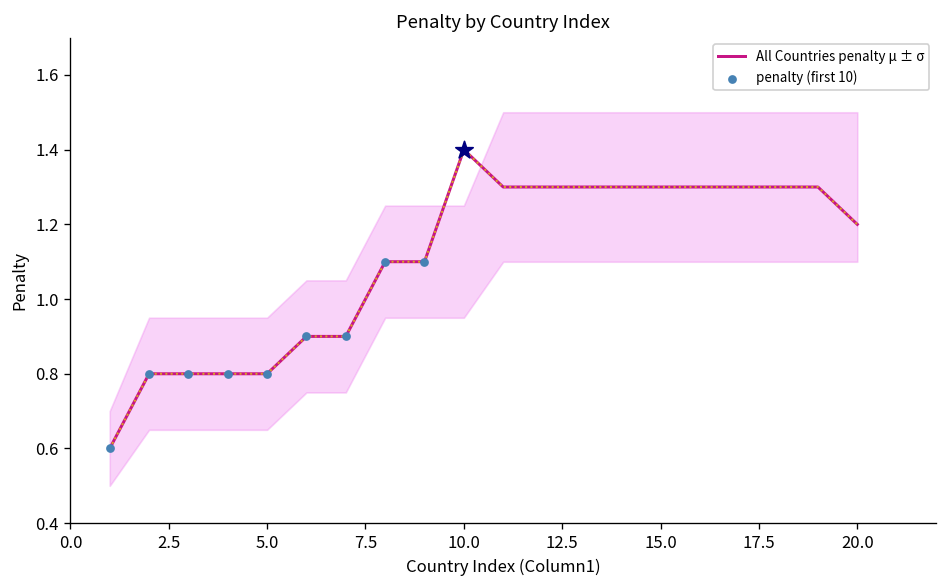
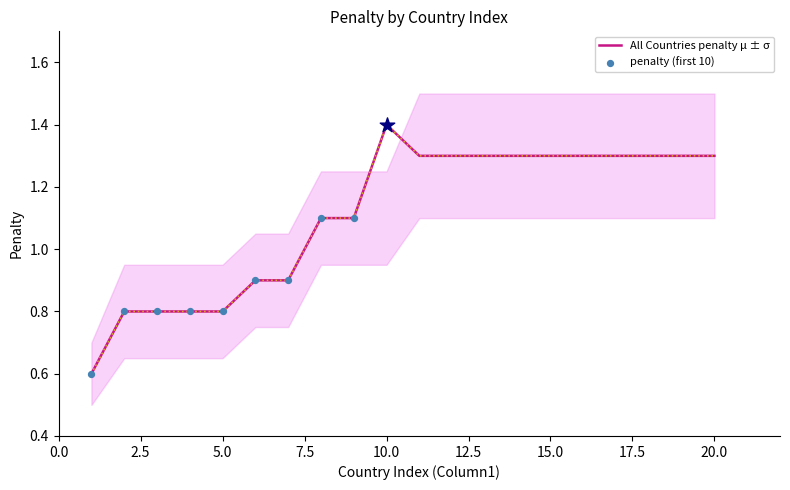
All Countries penalty μ ± σ, 20.0: 1.2 -> 1.3
